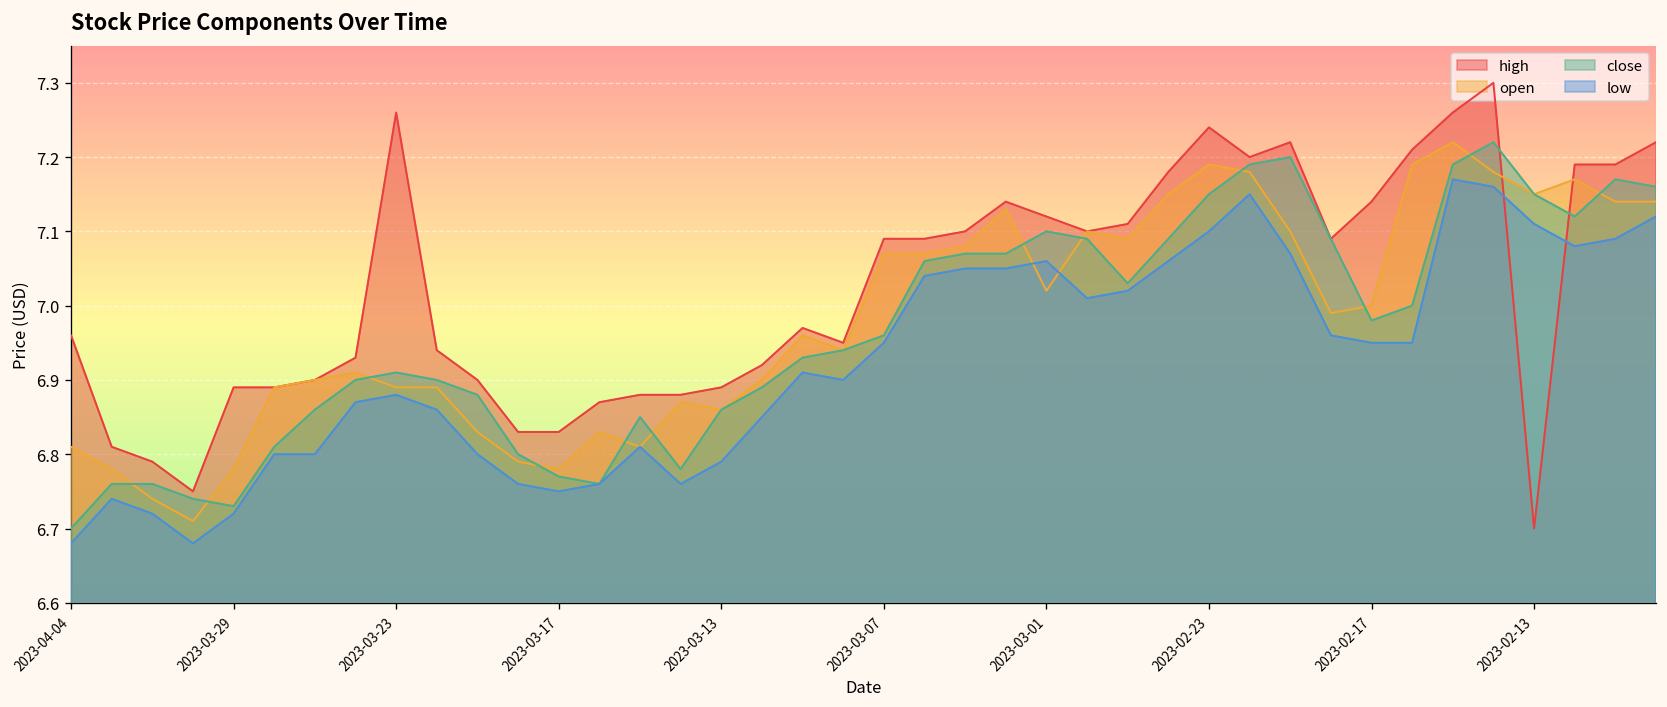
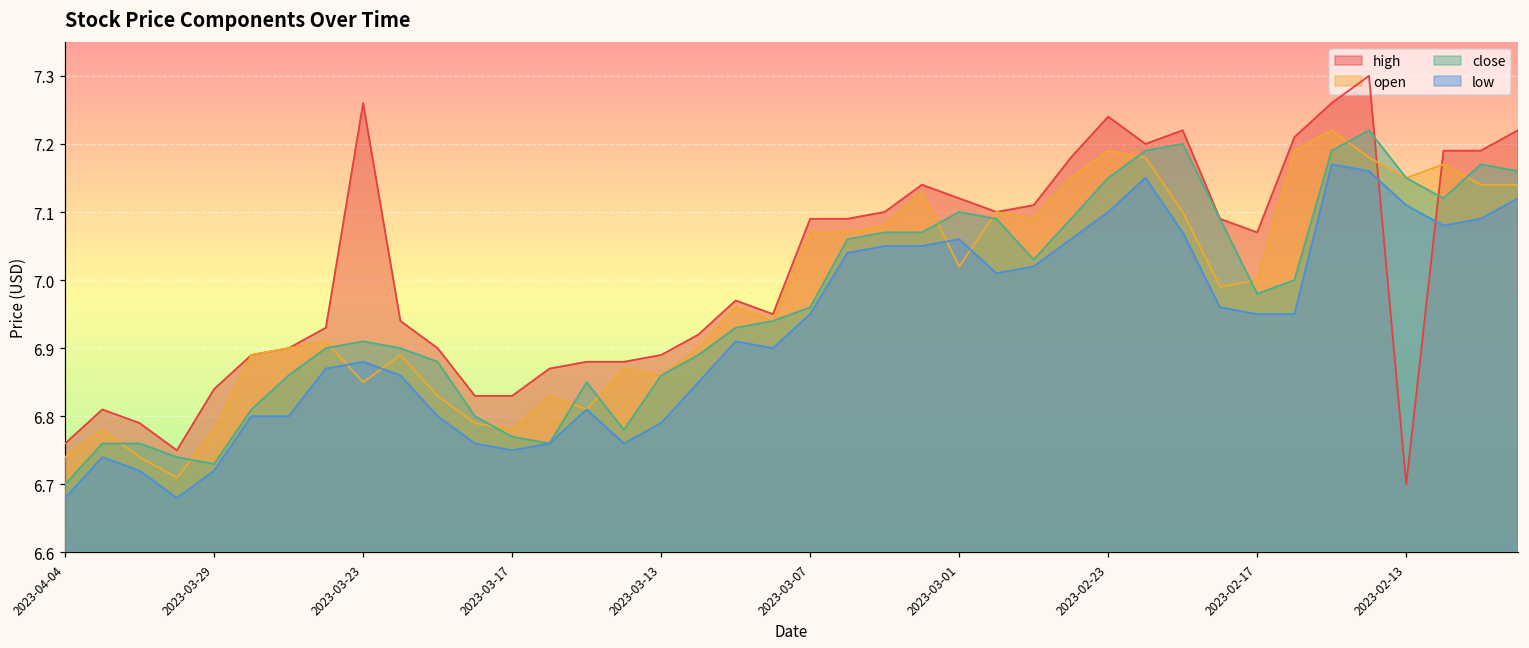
high, 2023-04-04: 6.96 -> 6.76
open, 2023-04-04: 6.81 -> 6.74
high, 2023-03-29: 6.89 -> 6.84
open, 2023-03-23: 6.89 -> 6.85
high, 2023-02-17: 7.14 -> 7.07
